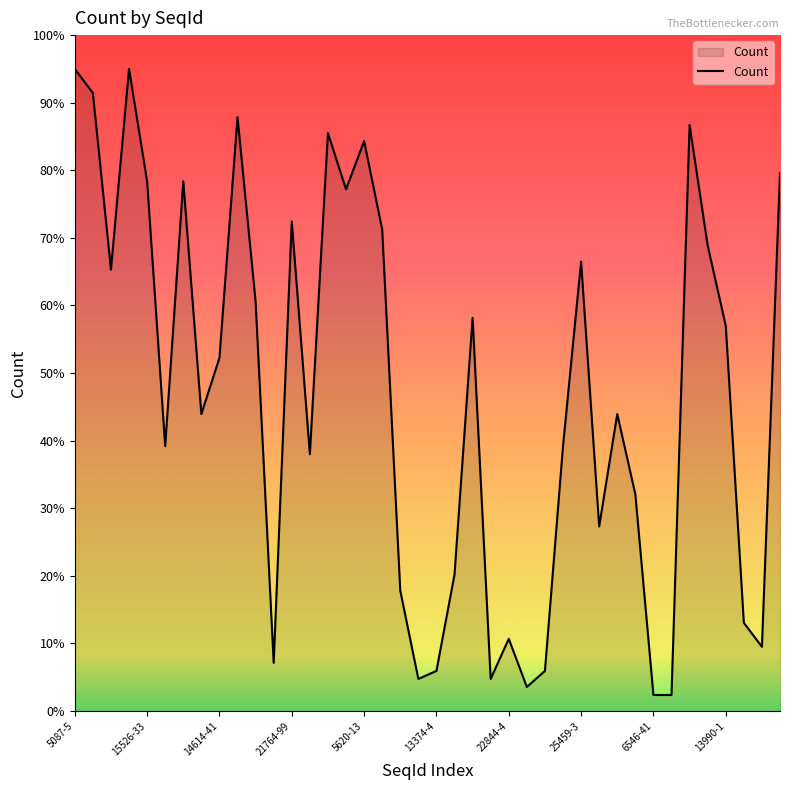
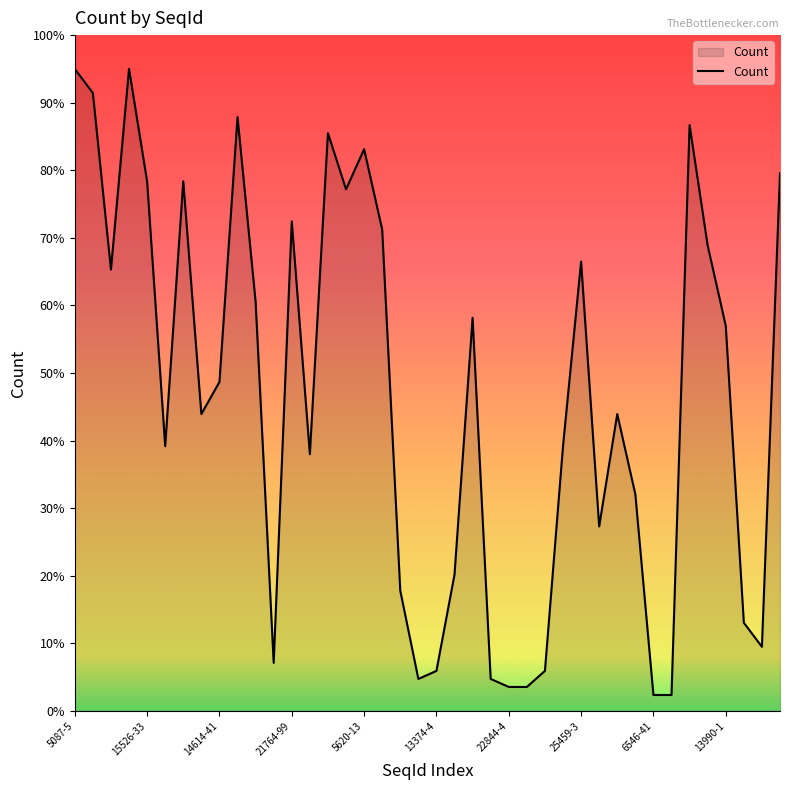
14614-41: 52% -> 49%
5620-13: 84% -> 83%
22844-4: 11% -> 4%
